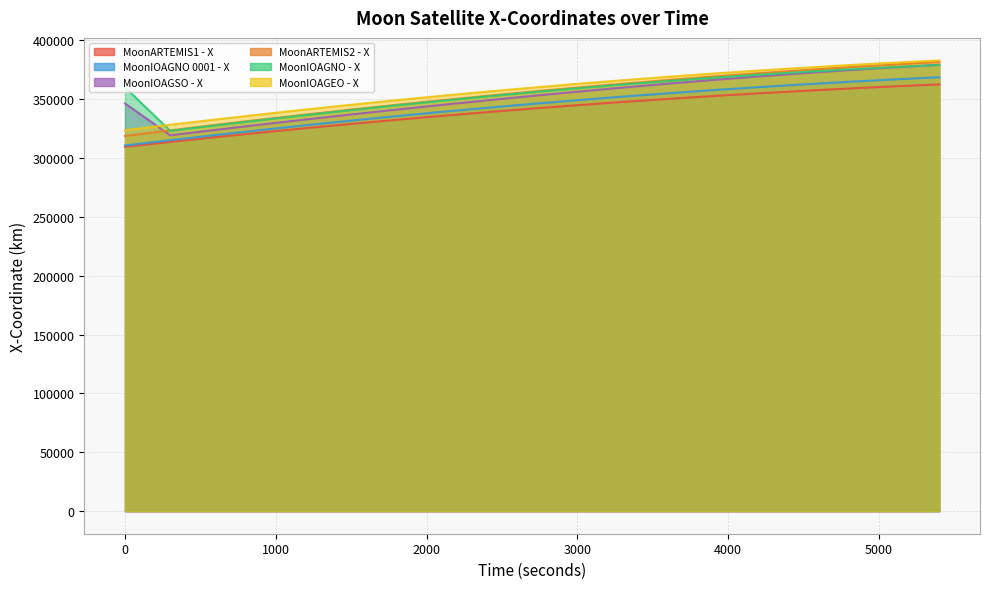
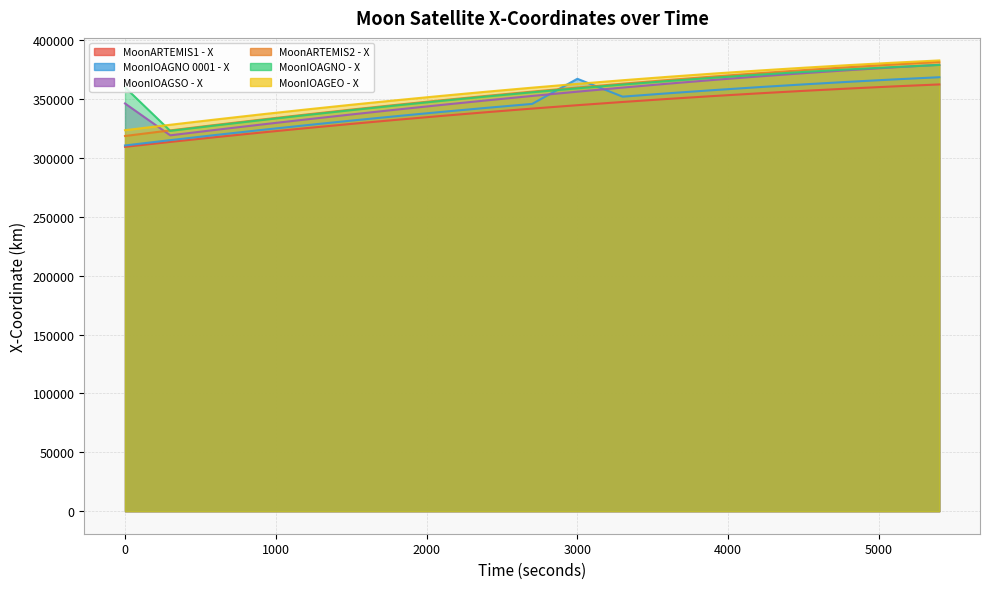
MoonIOAGNO 0001 - X, 3000: 349000 -> 367000
